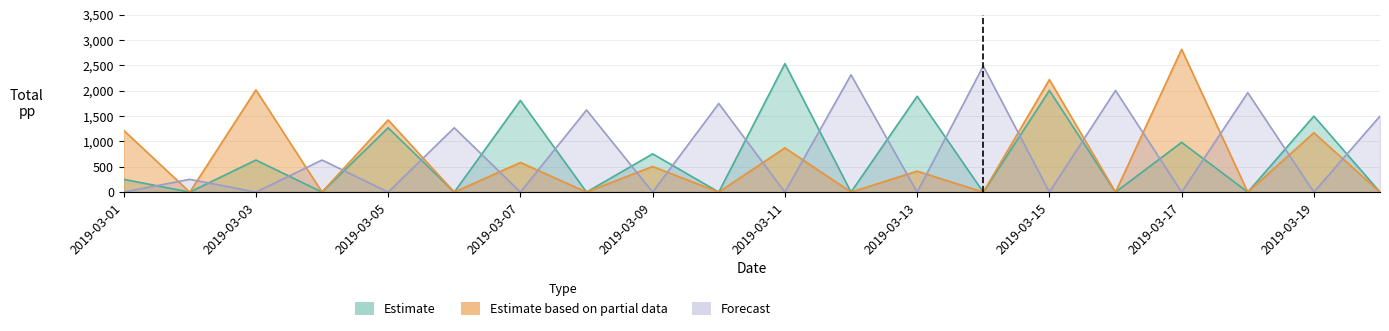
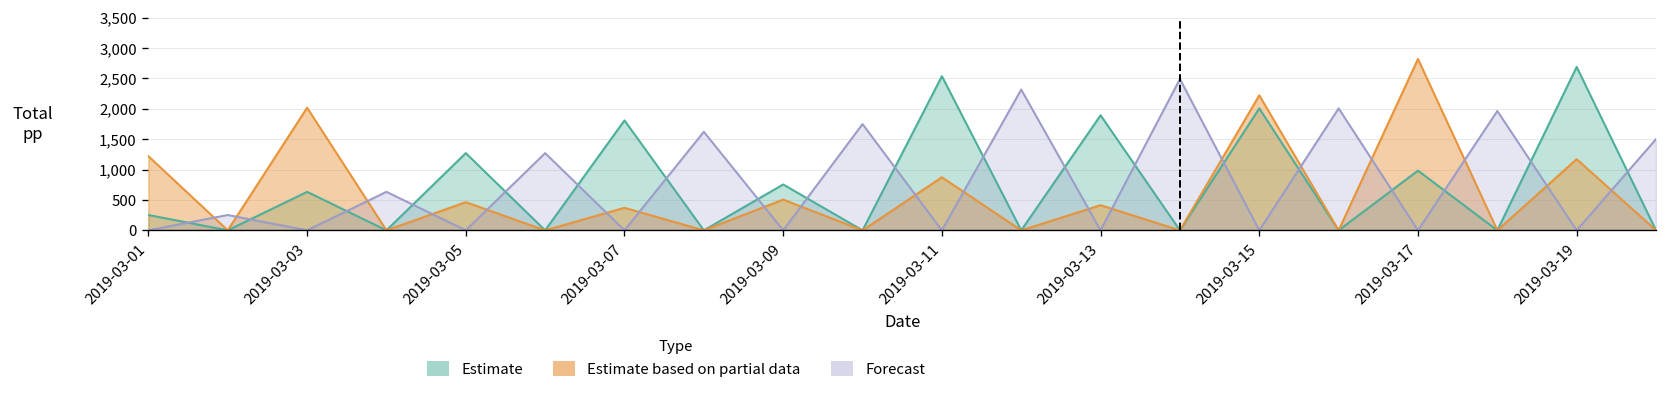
Estimate based on partial data, 2019-03-05: 1,400 -> 500
Estimate based on partial data, 2019-03-07: 600 -> 400
Estimate, 2019-03-19: 1,500 -> 2,700
